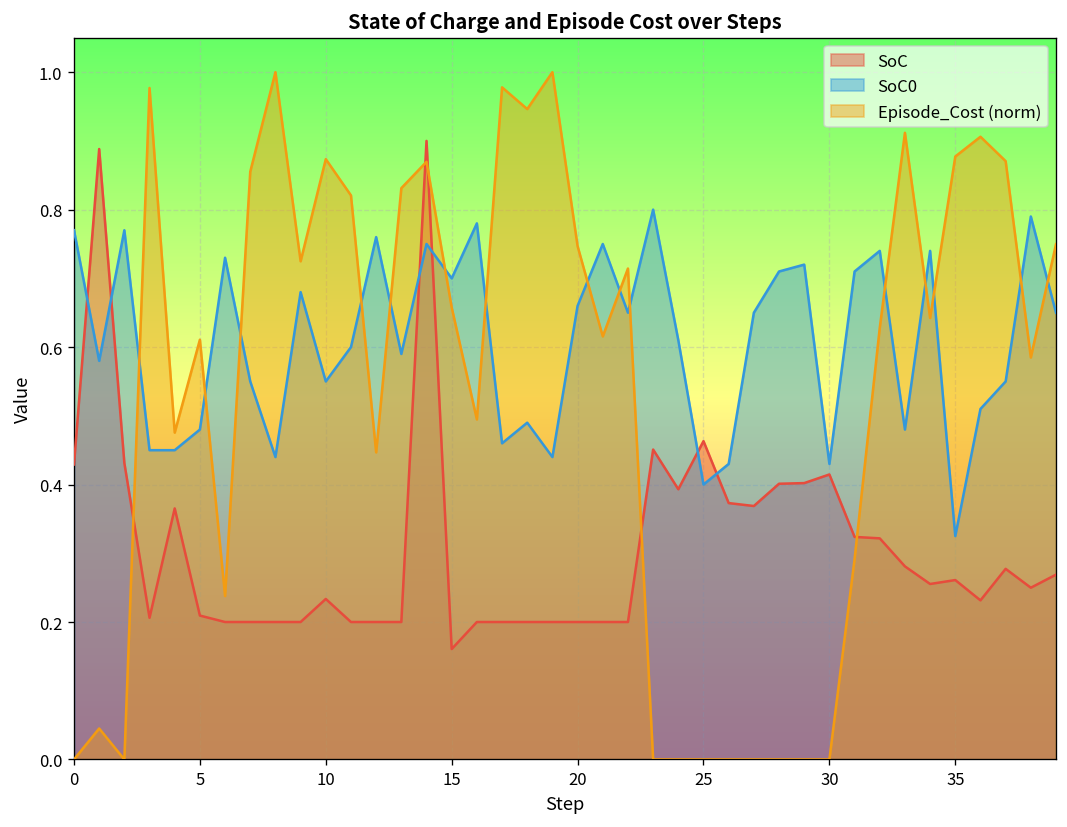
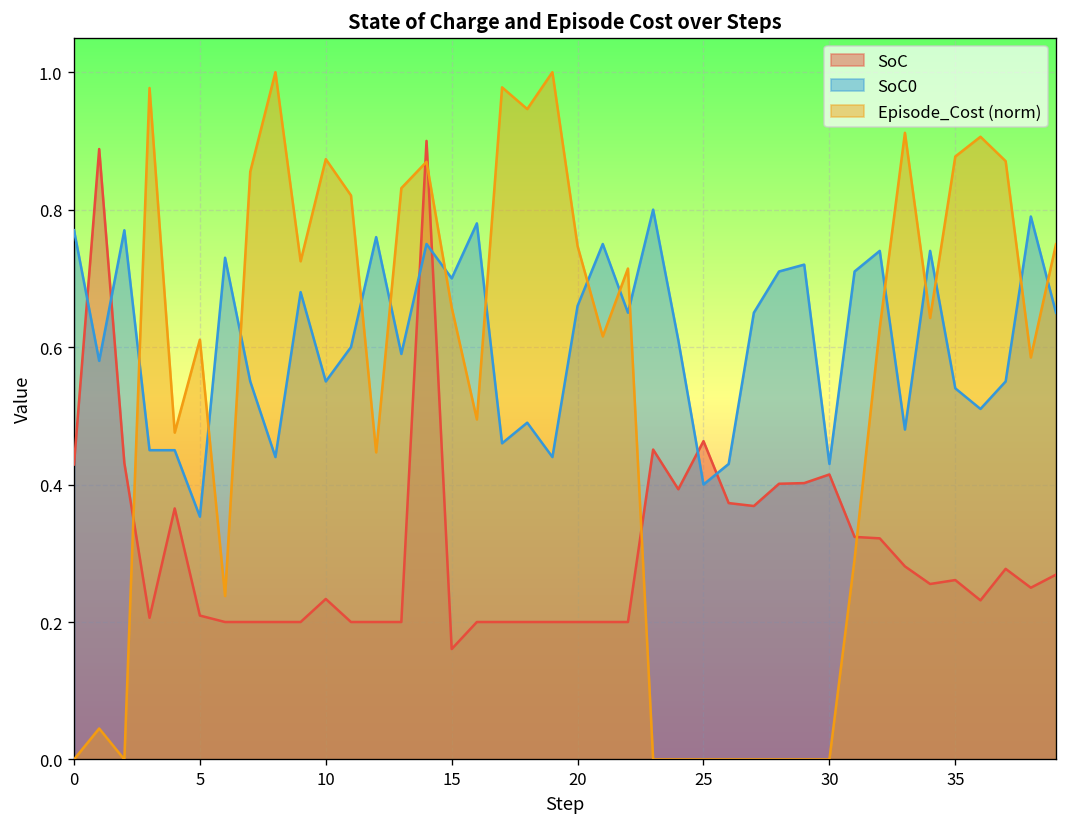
SoC0, 5: 0.48 -> 0.35
SoC0, 35: 0.33 -> 0.54
